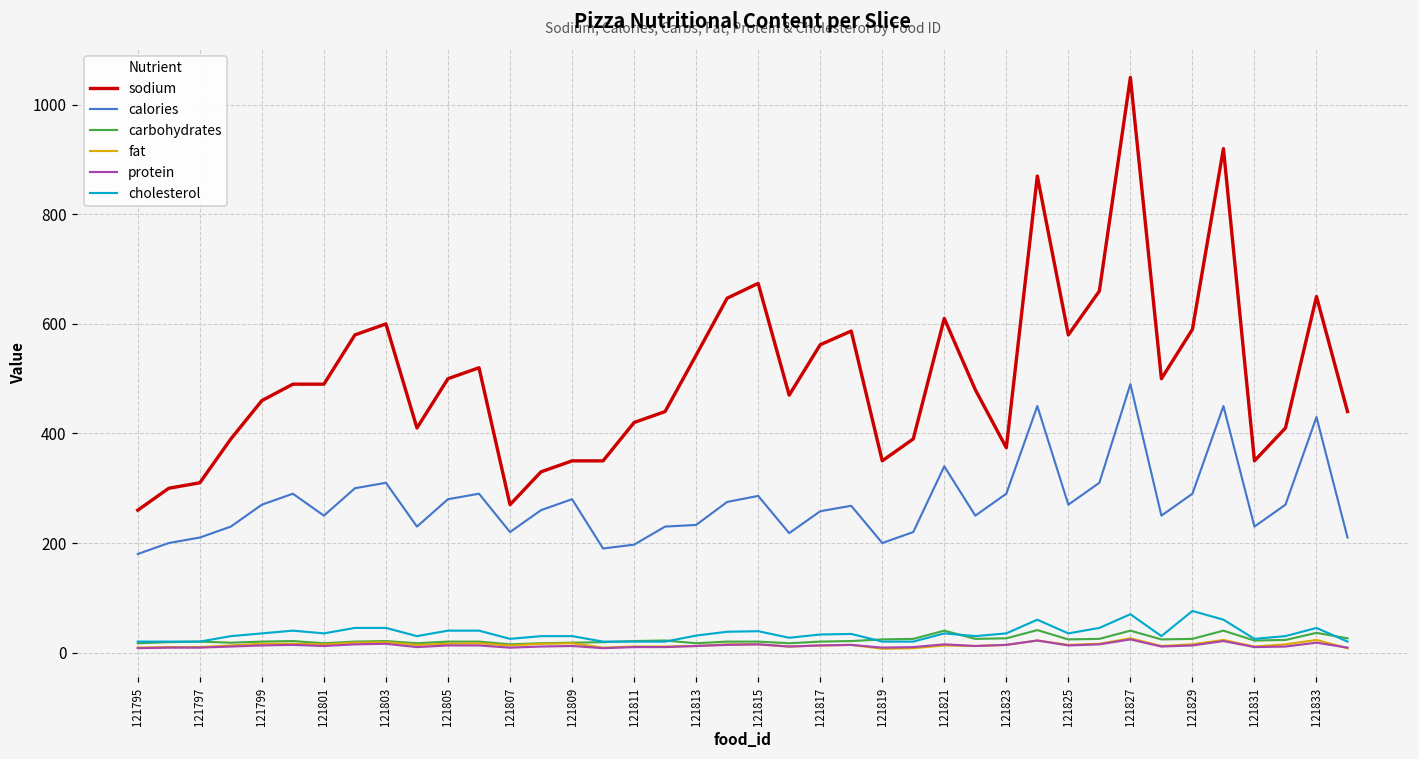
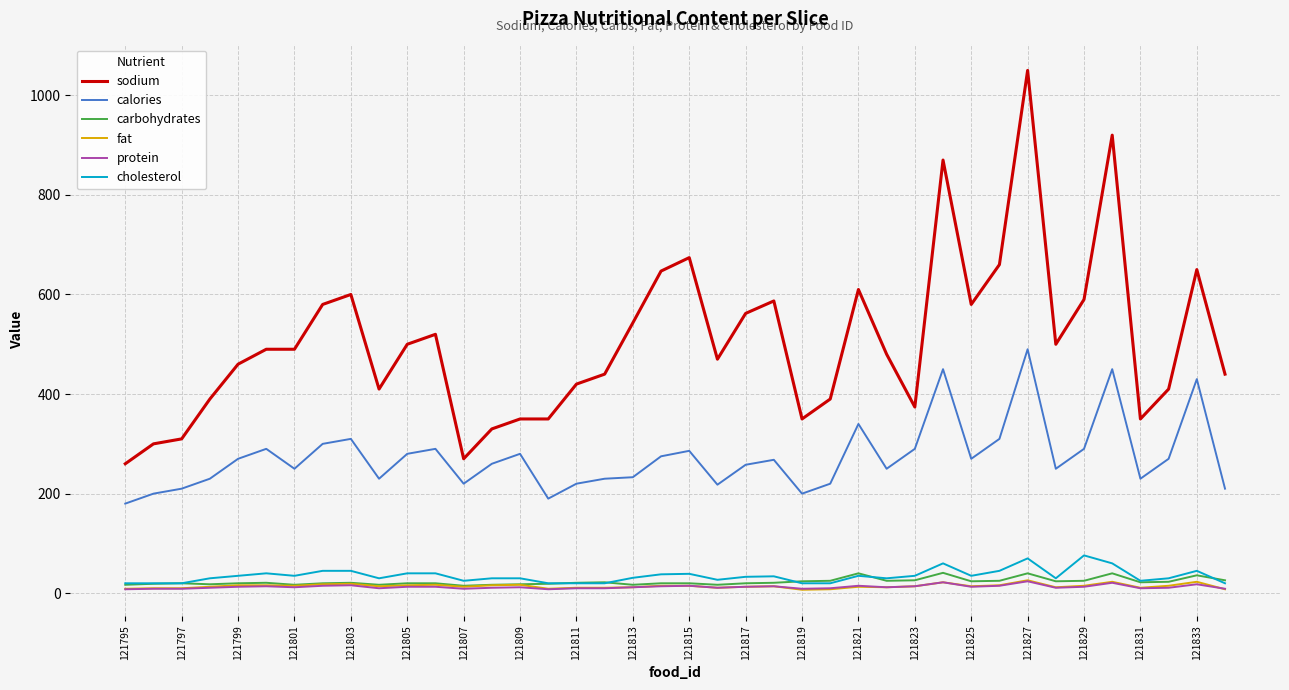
calories, 121811: 200 -> 220
